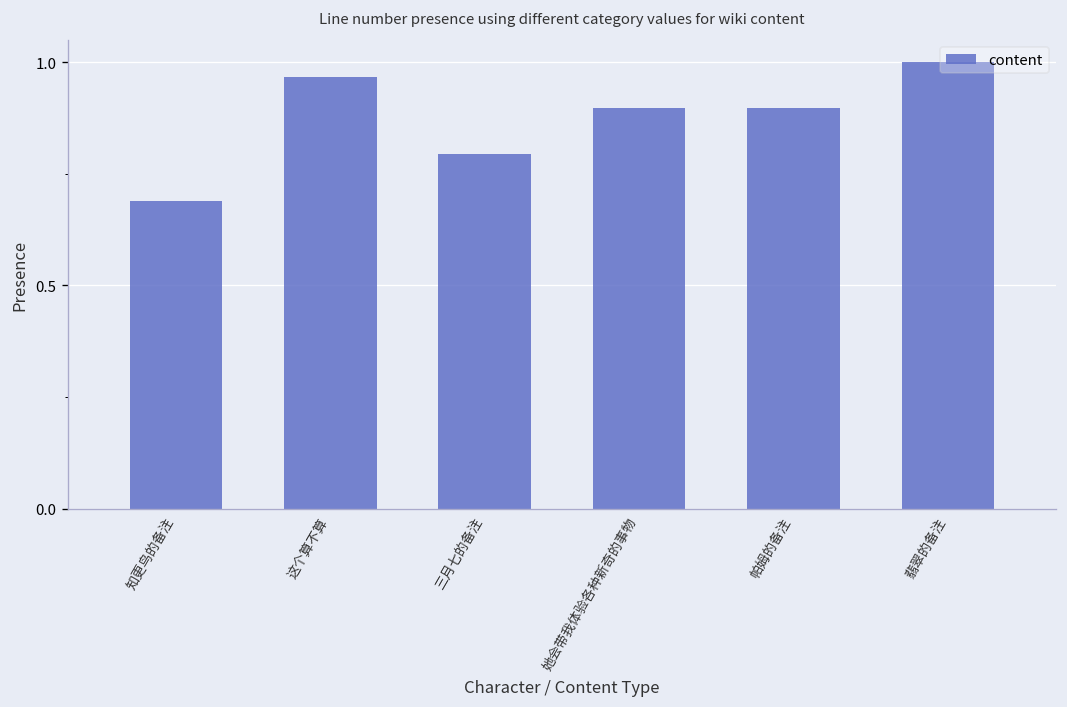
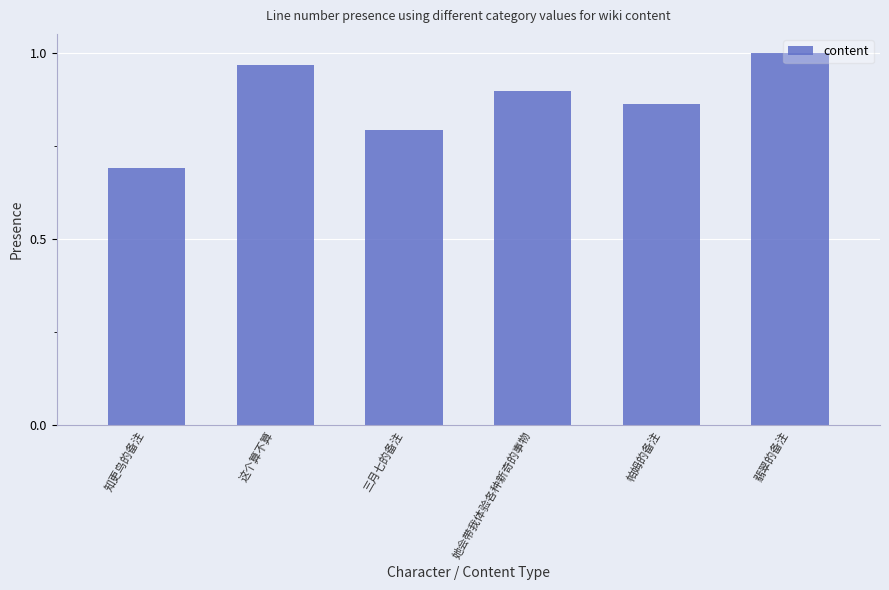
帕姆的备注: 0.90 -> 0.86
